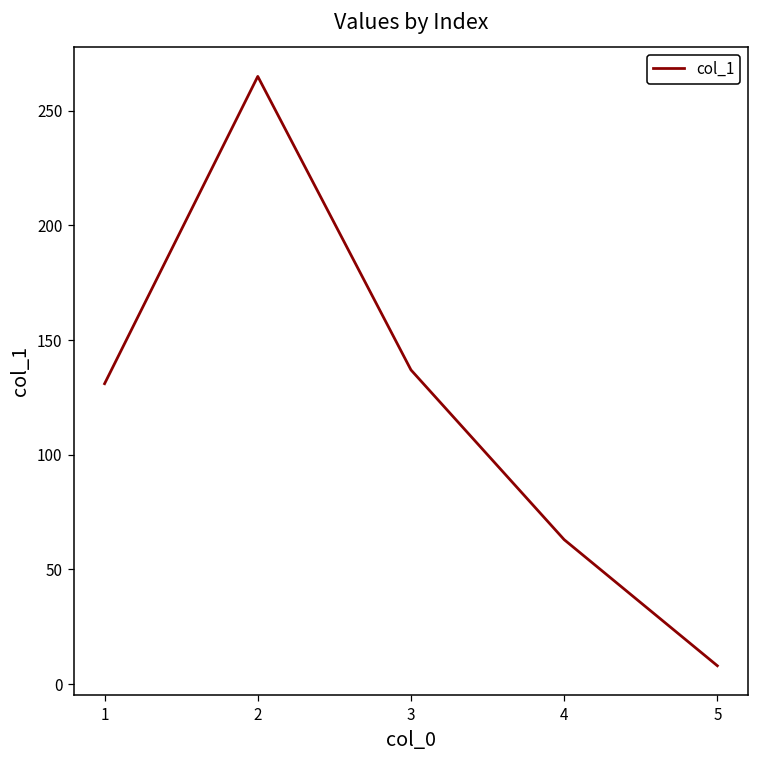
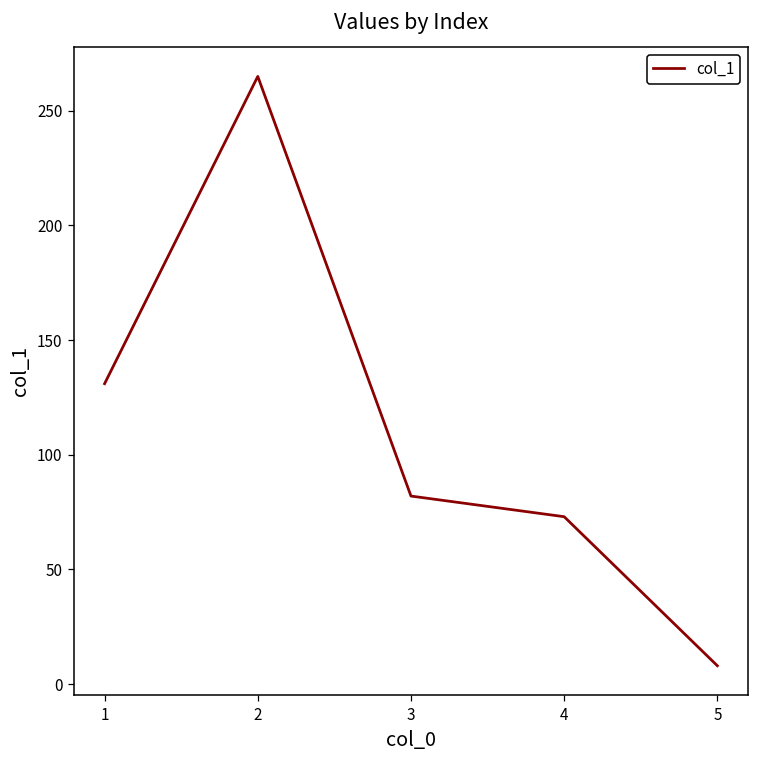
3: 137 -> 82
4: 63 -> 73
